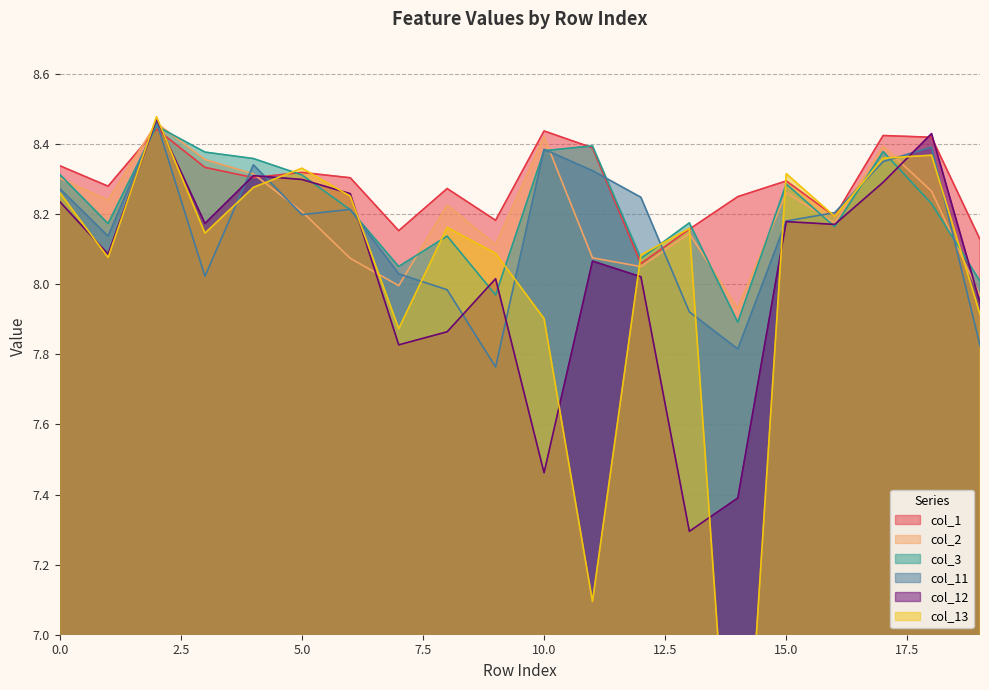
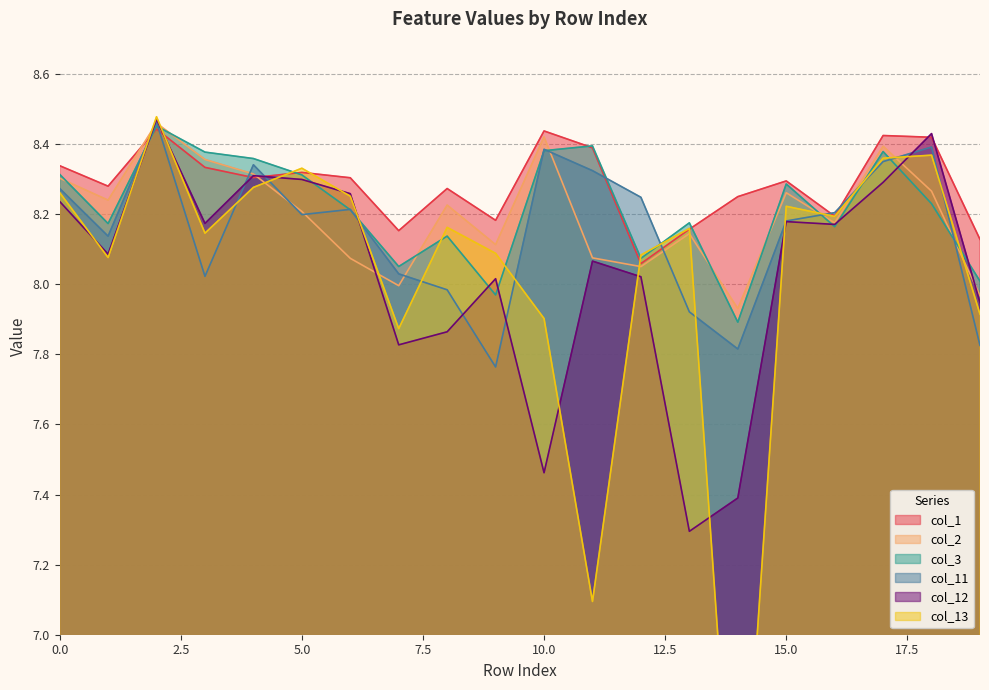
col_13, 15.0: 8.32 -> 8.22
